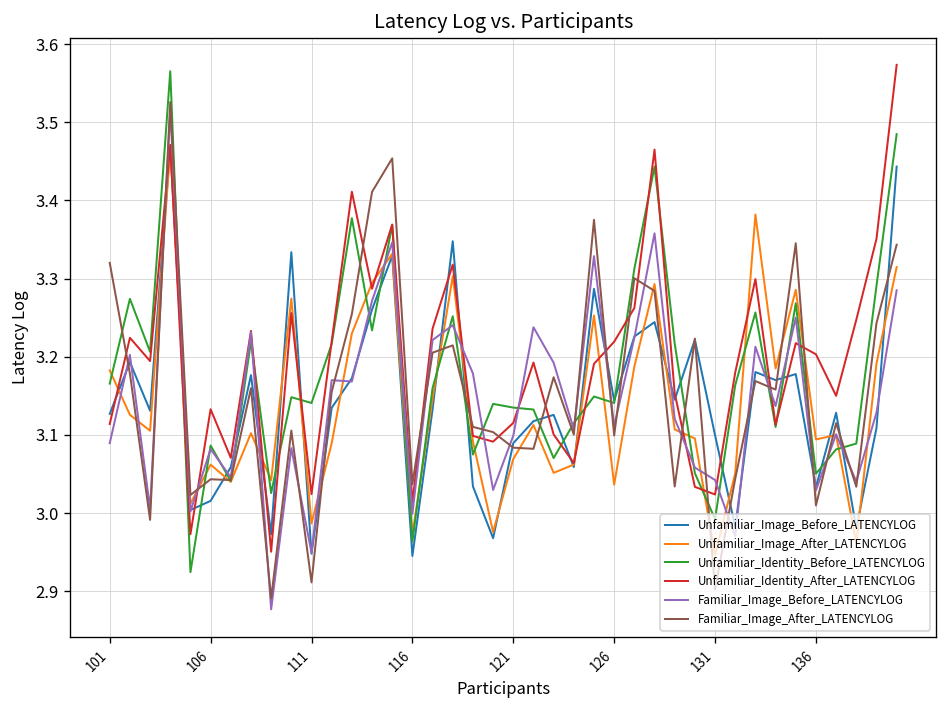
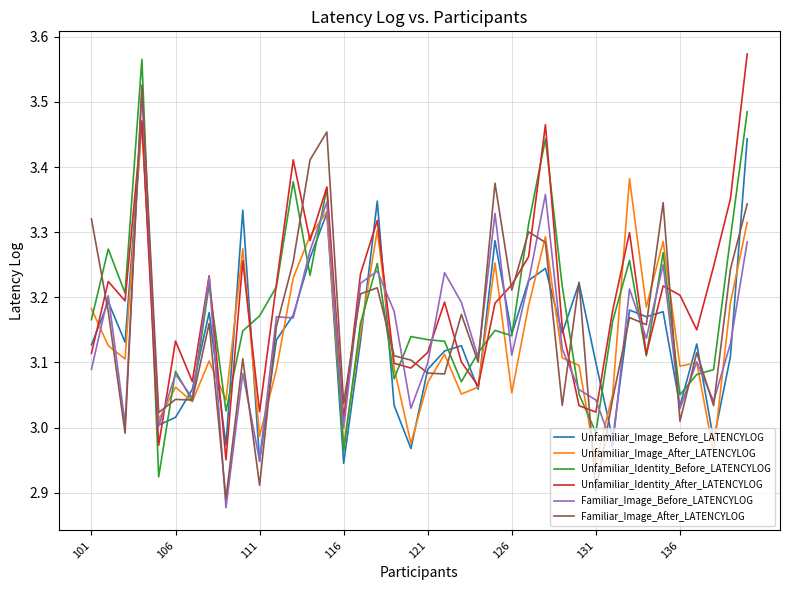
Unfamiliar_Identity_Before_LATENCYLOG, 111: 3.14 -> 3.17
Unfamiliar_Image_After_LATENCYLOG, 126: 3.04 -> 3.05
Familiar_Image_After_LATENCYLOG, 126: 3.10 -> 3.21
